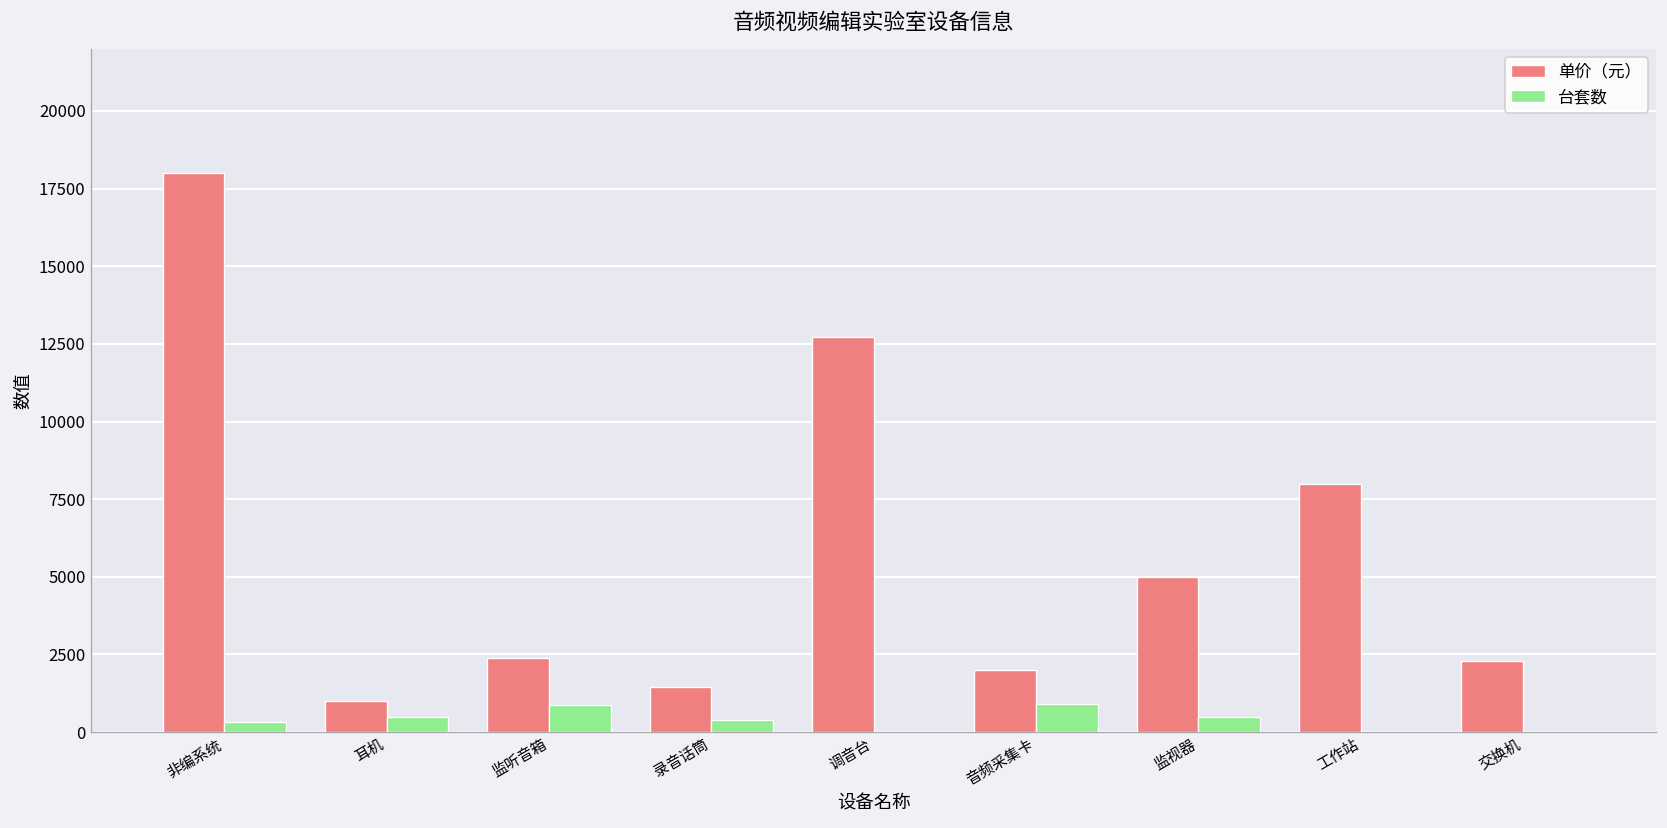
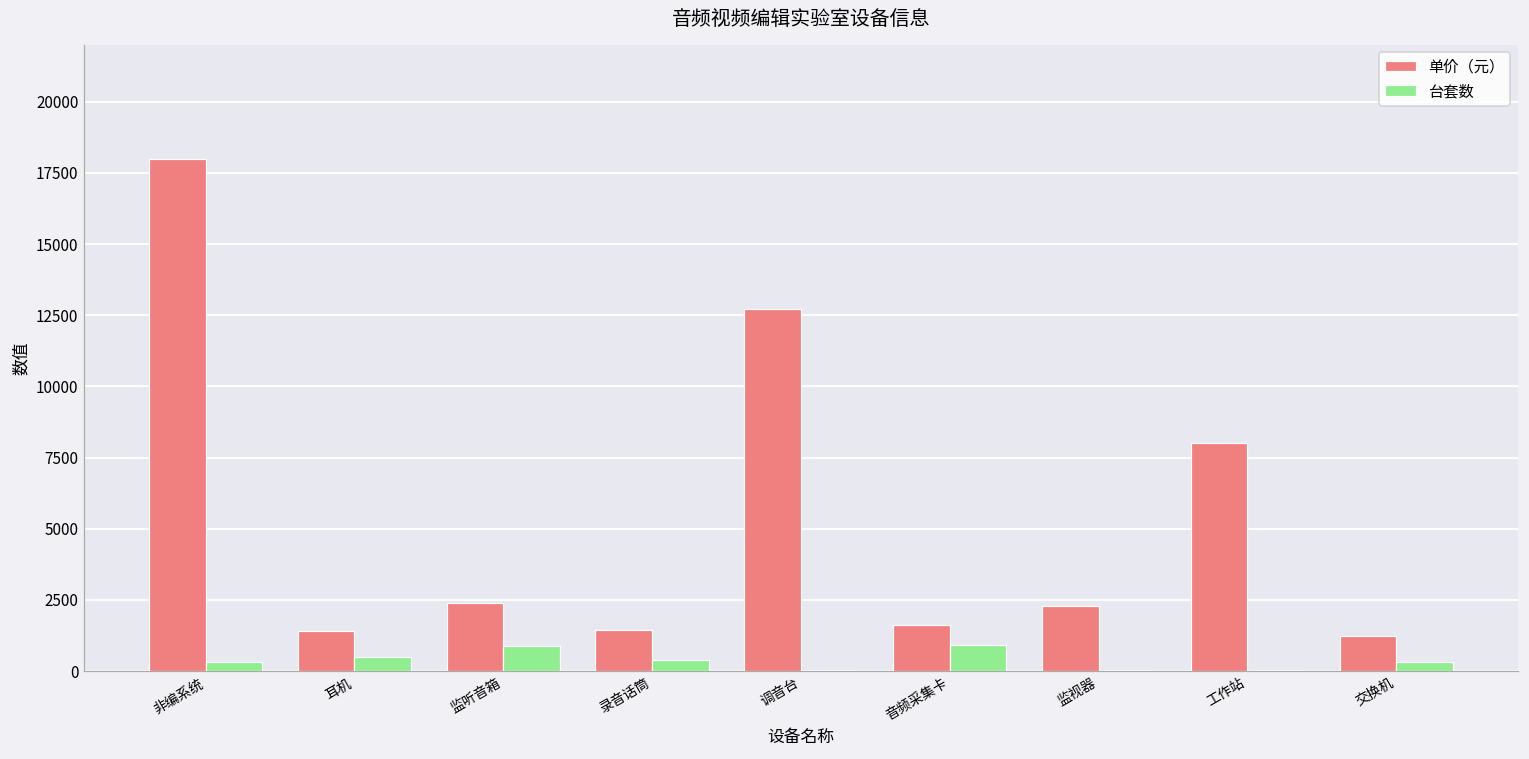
单价（元）, 耳机: 1000 -> 1400
单价（元）, 音频采集卡: 2000 -> 1600
单价（元）, 监视器: 5000 -> 2300
台套数, 监视器: 500 -> 0
单价（元）, 交换机: 2300 -> 1200
台套数, 交换机: 0 -> 300
